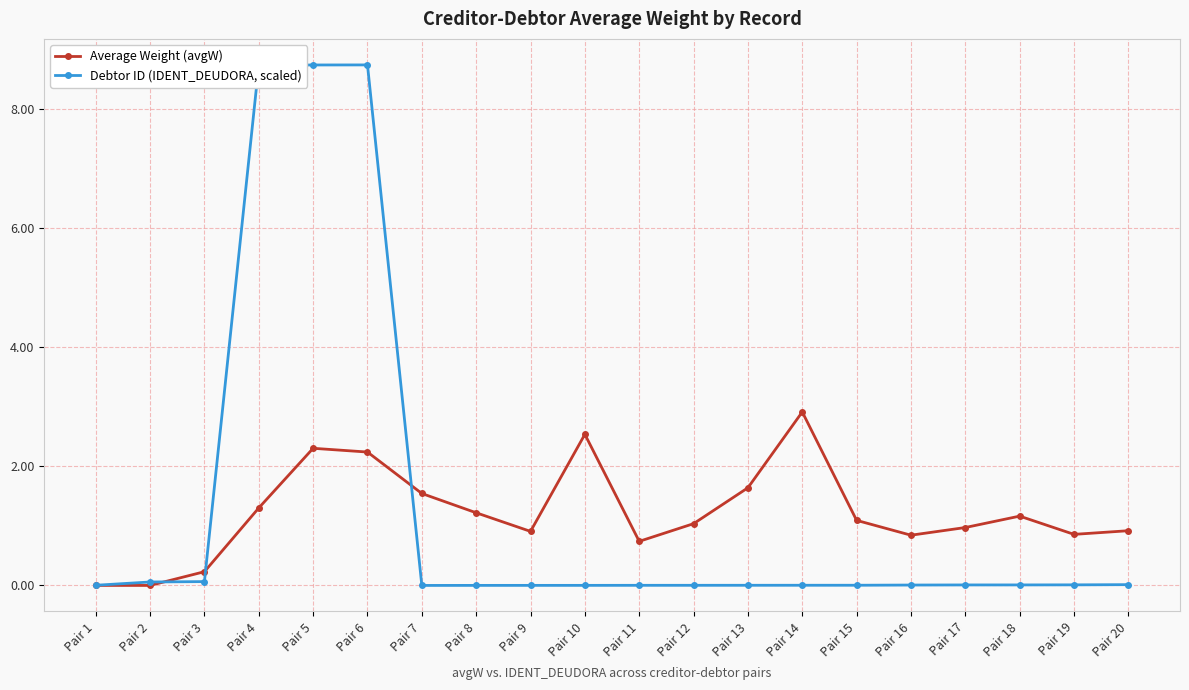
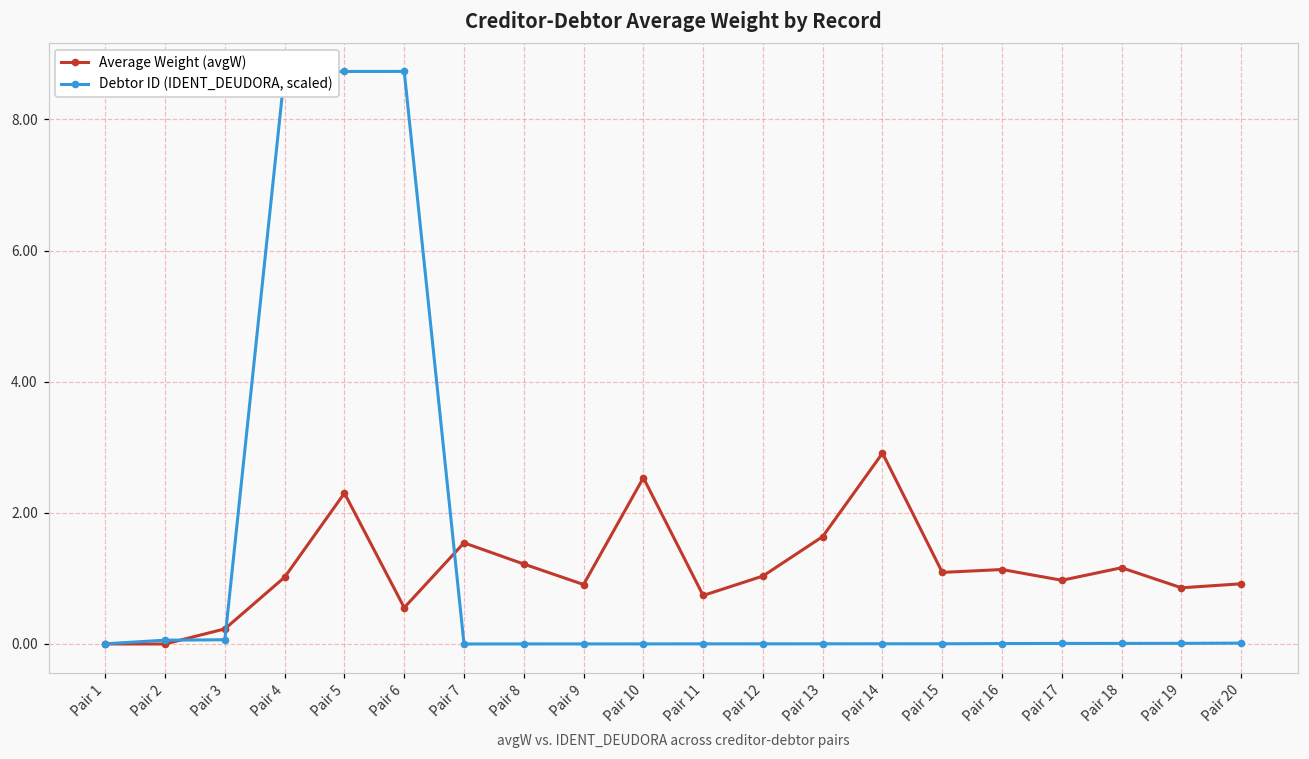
Average Weight (avgW), Pair 4: 1.3 -> 1.0
Average Weight (avgW), Pair 6: 2.2 -> 0.6
Average Weight (avgW), Pair 16: 0.8 -> 1.1
